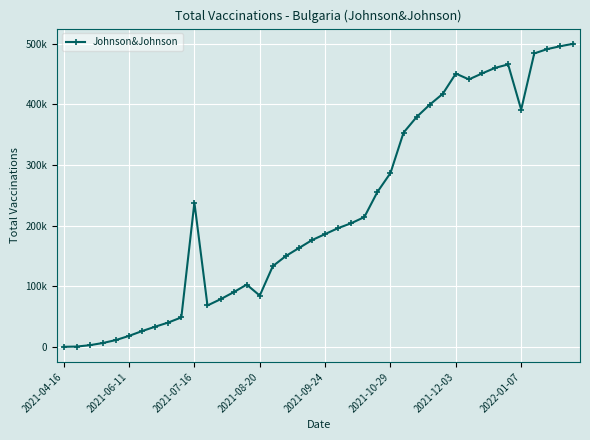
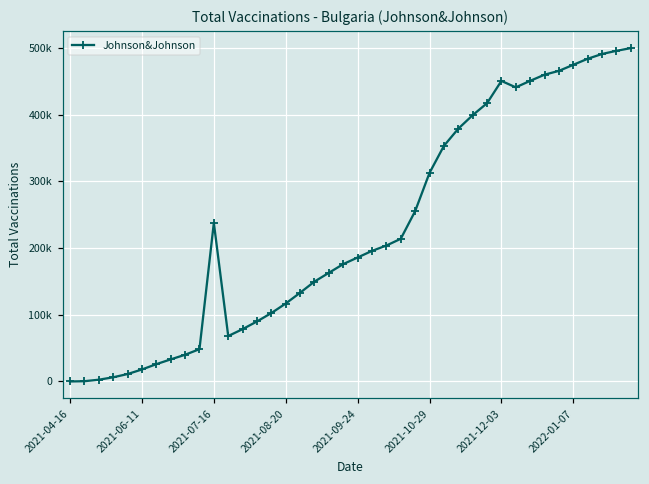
2021-08-20: 80000 -> 120000
2021-10-29: 290000 -> 310000
2022-01-07: 390000 -> 470000
